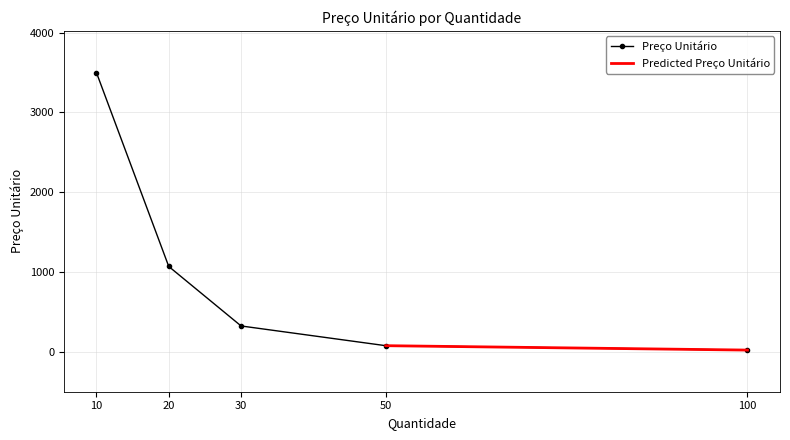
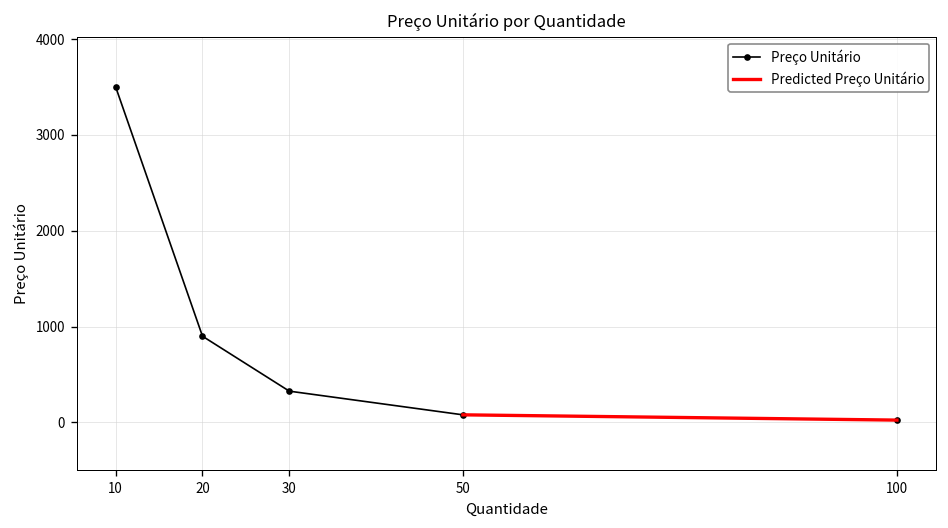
Preço Unitário, 20: 1100 -> 900
